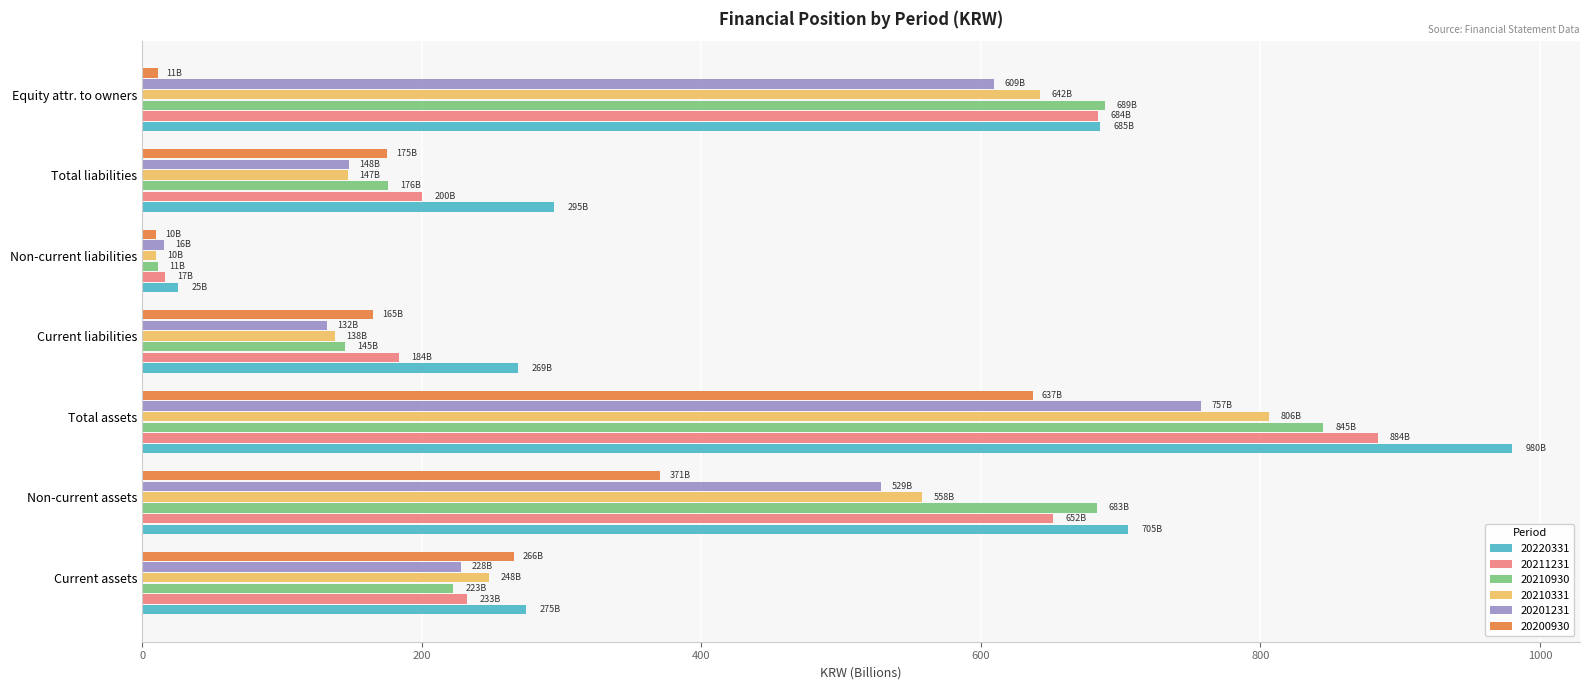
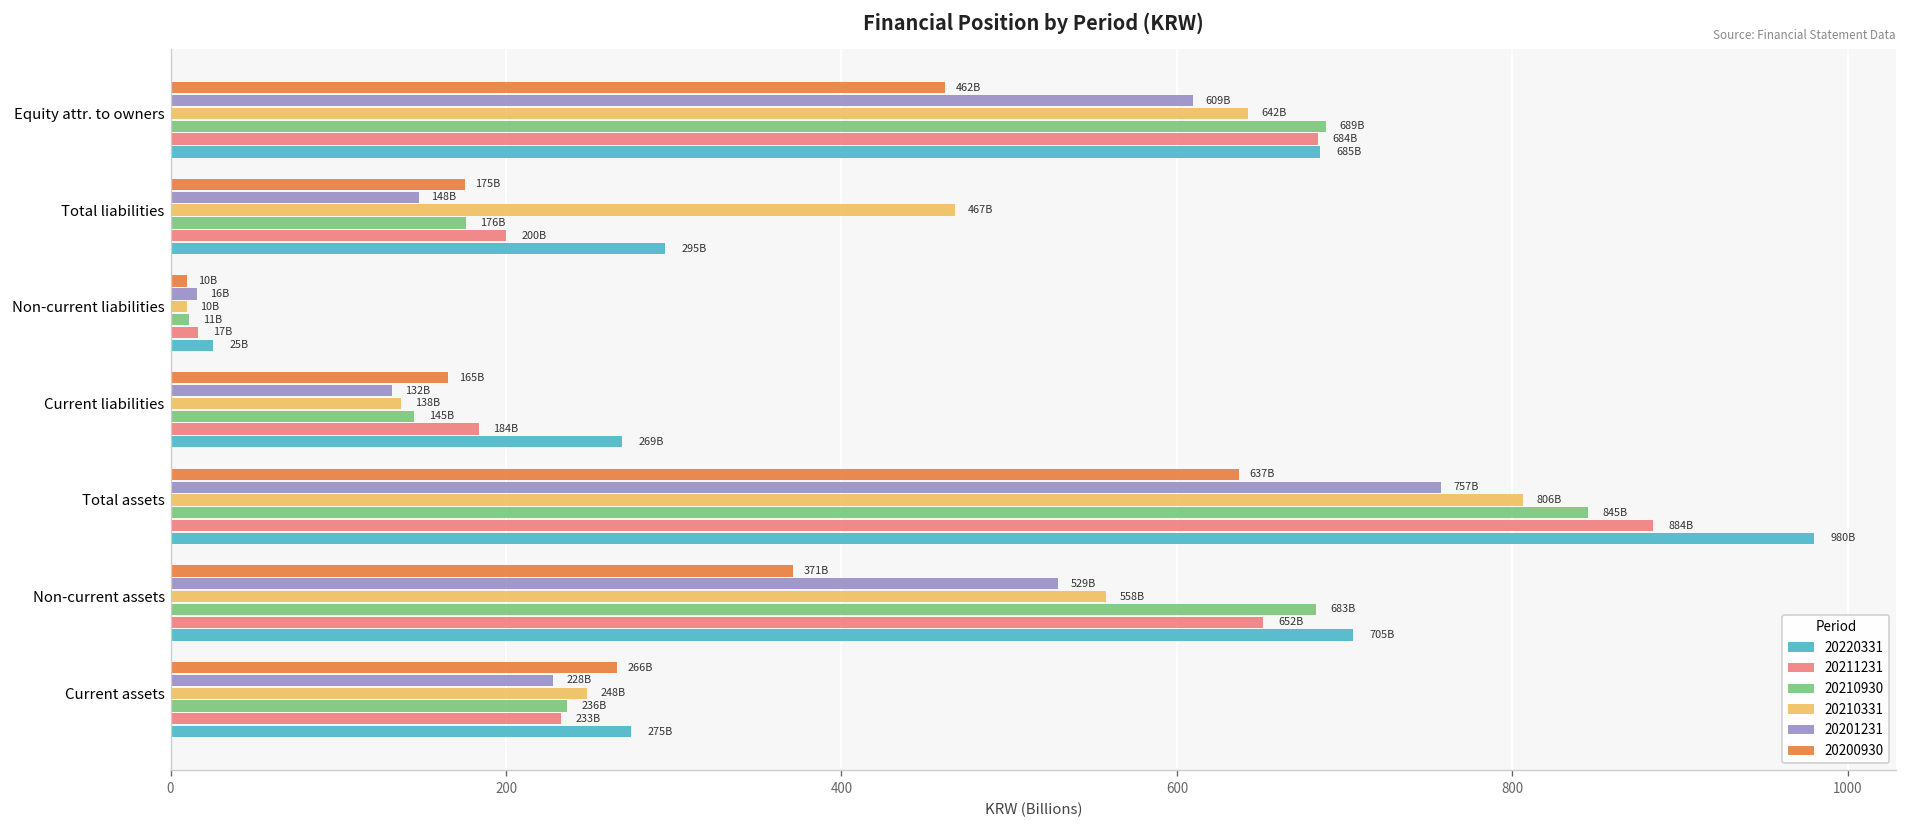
20200930, Equity attr. to owners: 11B -> 462B
20210331, Total liabilities: 147B -> 467B
20210930, Current assets: 223B -> 236B
